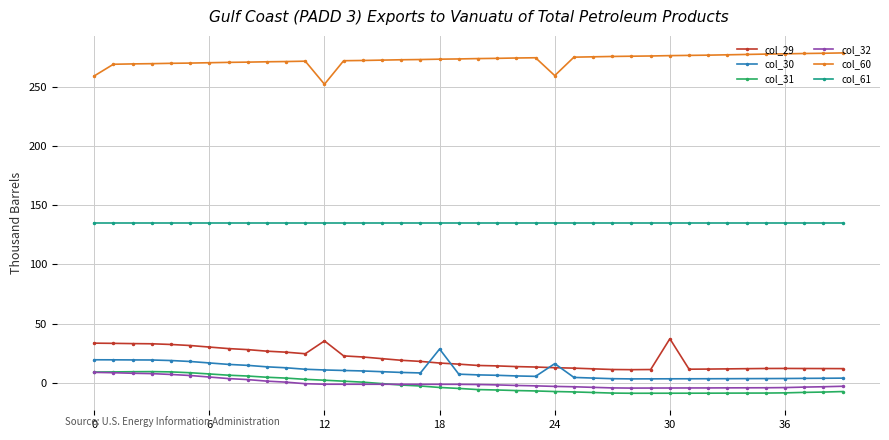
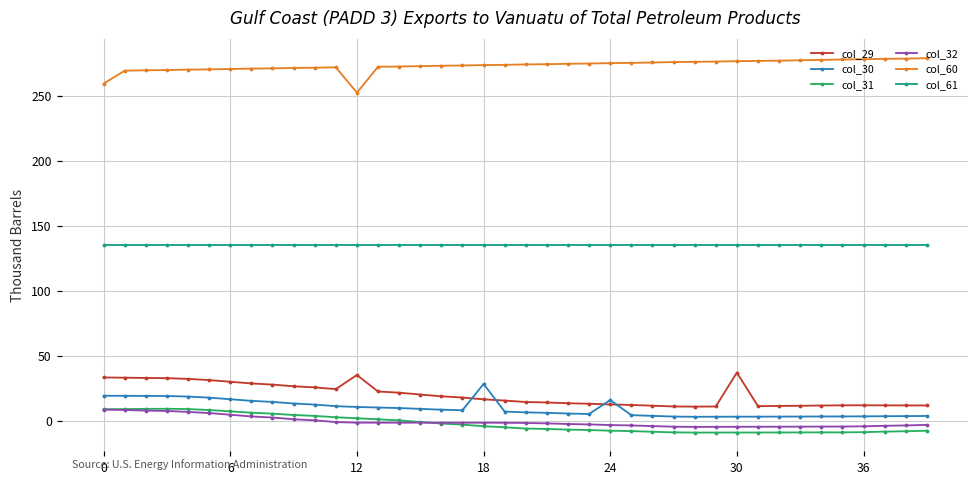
col_60, 24: 260 -> 275
